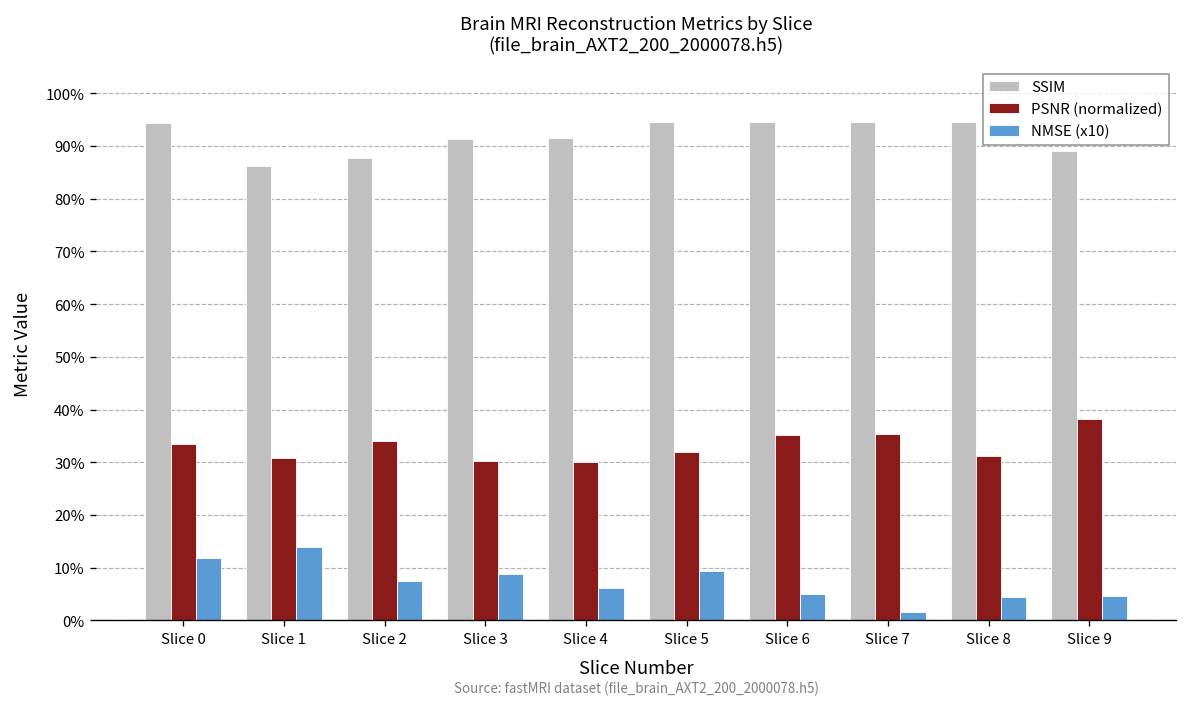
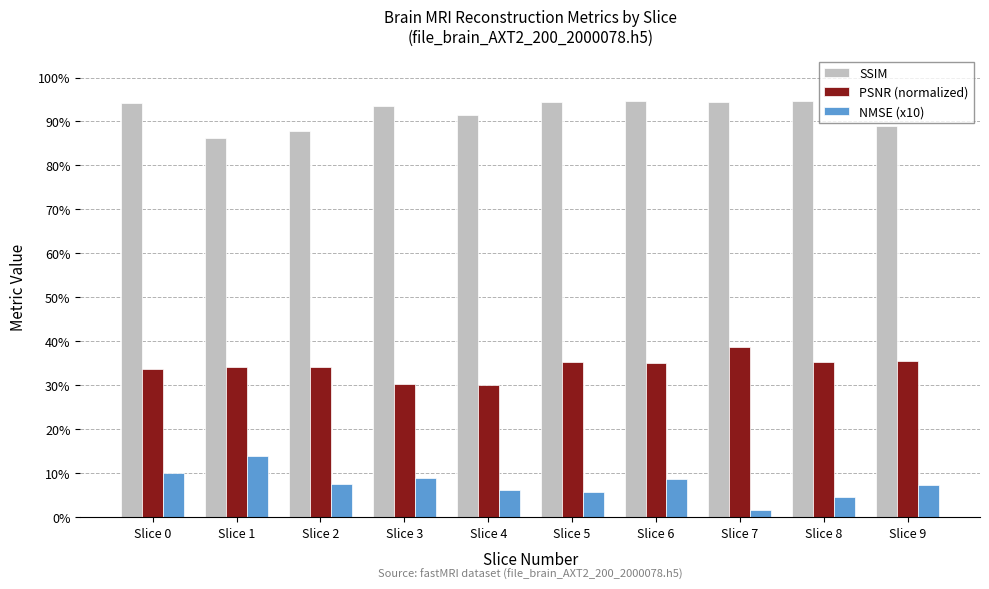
NMSE (x10), Slice 0: 12% -> 10%
PSNR (normalized), Slice 1: 31% -> 34%
SSIM, Slice 3: 91% -> 93%
PSNR (normalized), Slice 5: 32% -> 35%
NMSE (x10), Slice 5: 9% -> 6%
NMSE (x10), Slice 6: 5% -> 9%
PSNR (normalized), Slice 7: 35% -> 39%
PSNR (normalized), Slice 8: 31% -> 35%
PSNR (normalized), Slice 9: 38% -> 35%
NMSE (x10), Slice 9: 5% -> 7%
